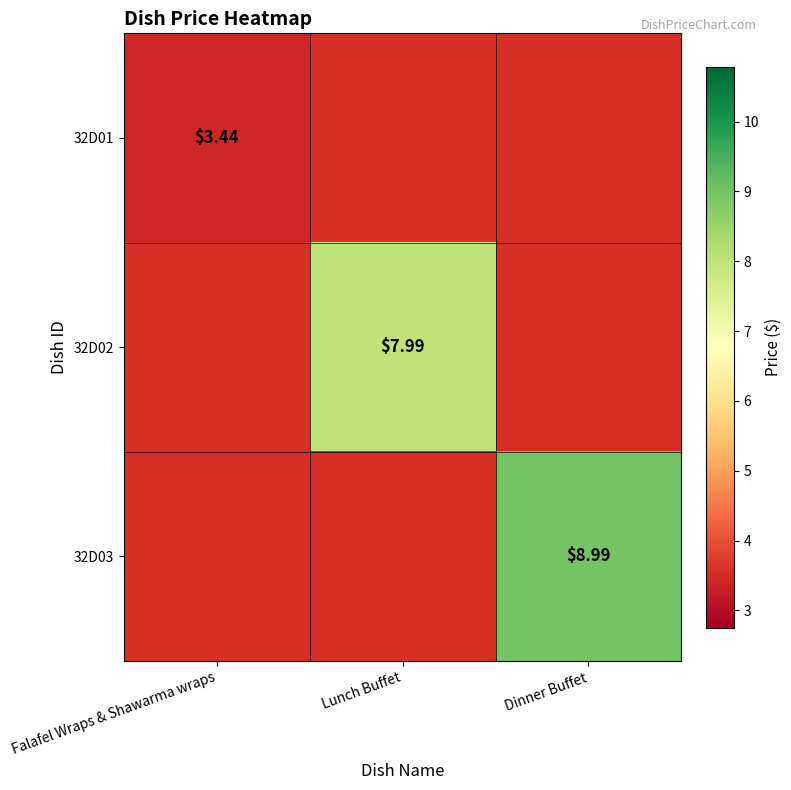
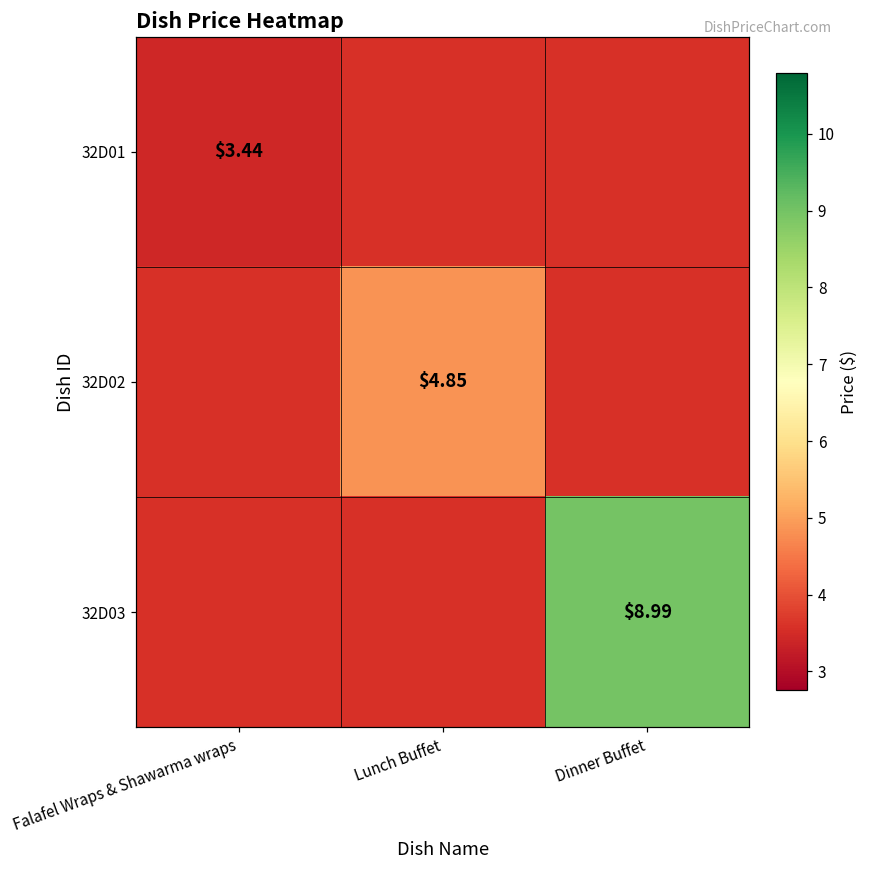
32D02, Lunch Buffet: $7.99 -> $4.85
